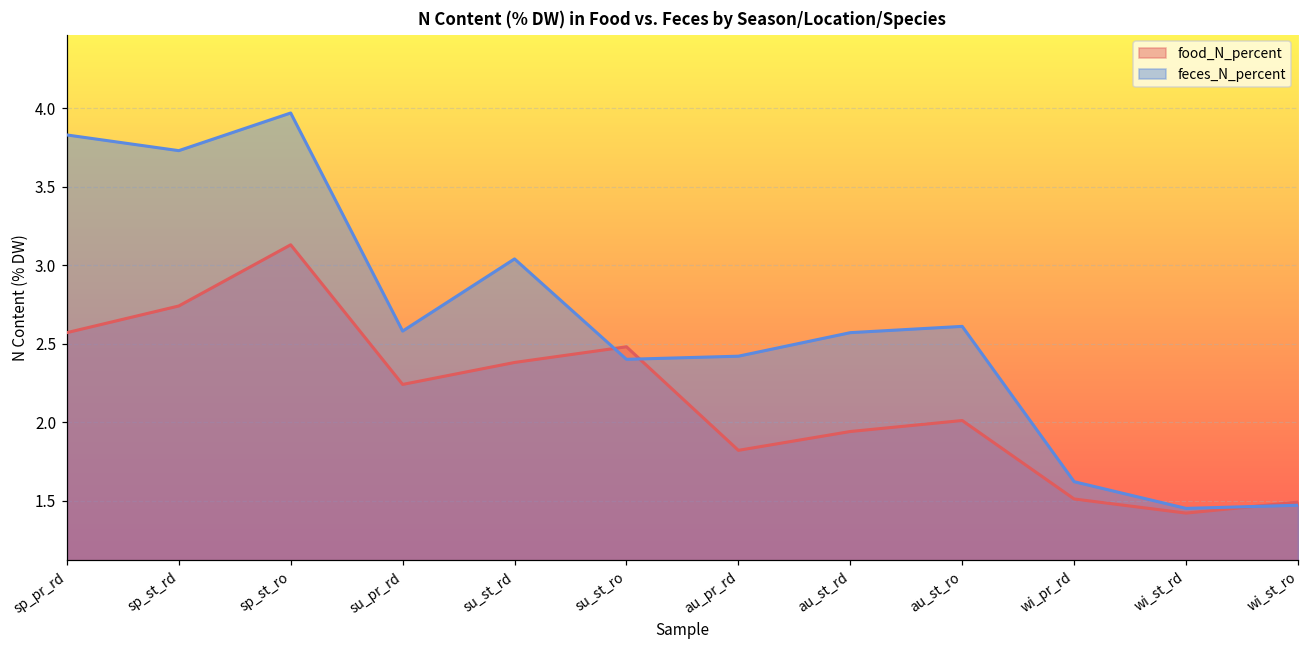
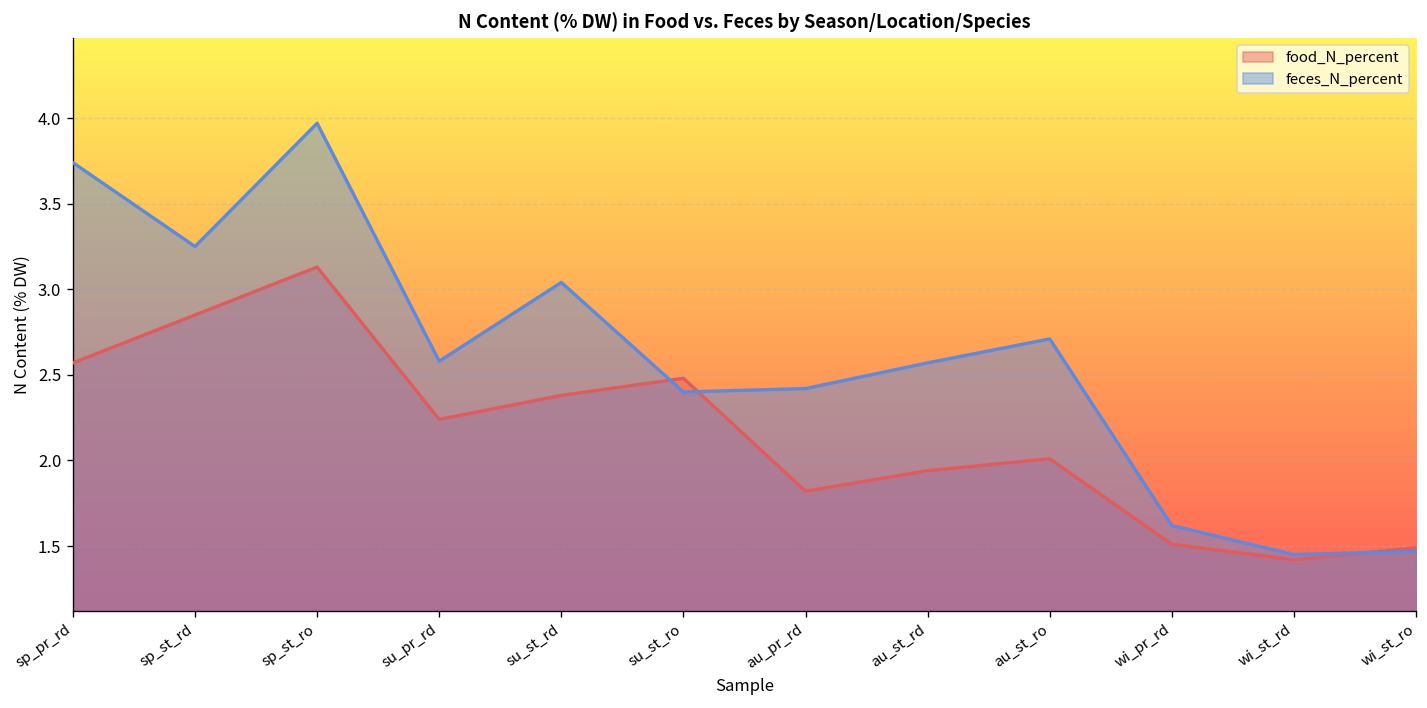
feces_N_percent, sp_pr_rd: 3.83 -> 3.74
food_N_percent, sp_st_rd: 2.74 -> 2.85
feces_N_percent, sp_st_rd: 3.73 -> 3.25
feces_N_percent, au_st_ro: 2.61 -> 2.71
